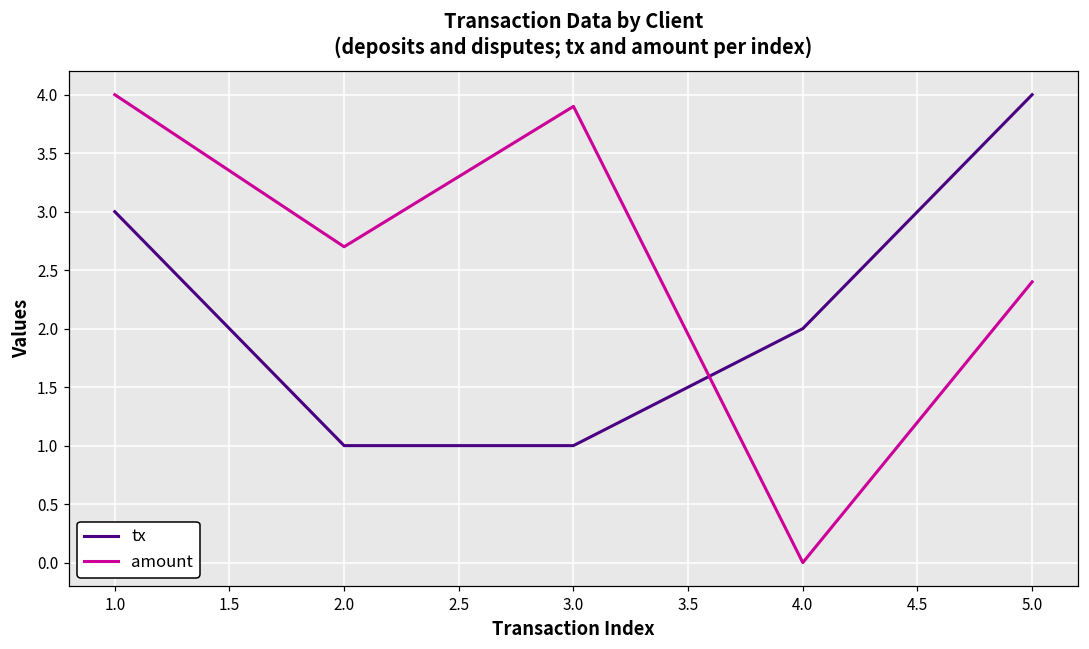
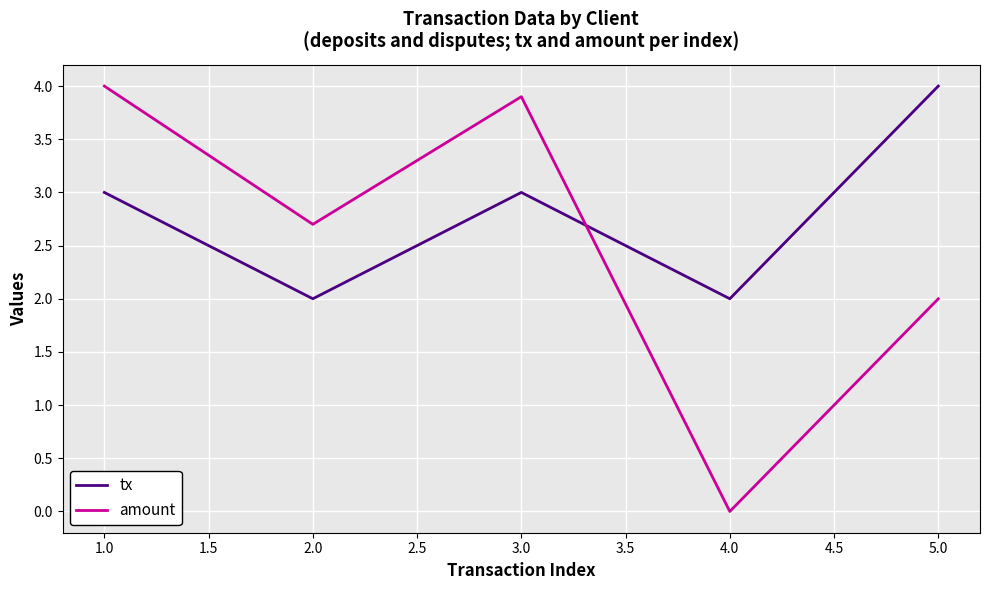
tx, 2.0: 1 -> 2
tx, 3.0: 1 -> 3
amount, 5.0: 2.4 -> 2.0
